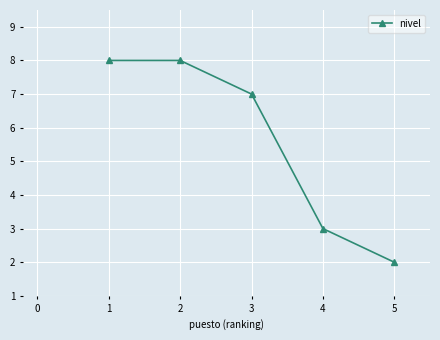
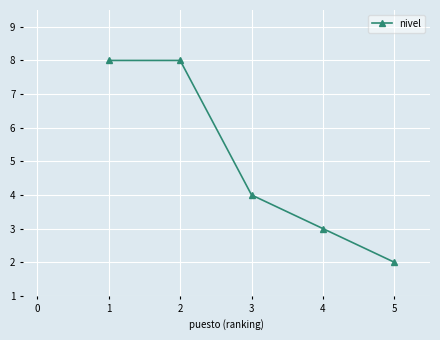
3: 7 -> 4
